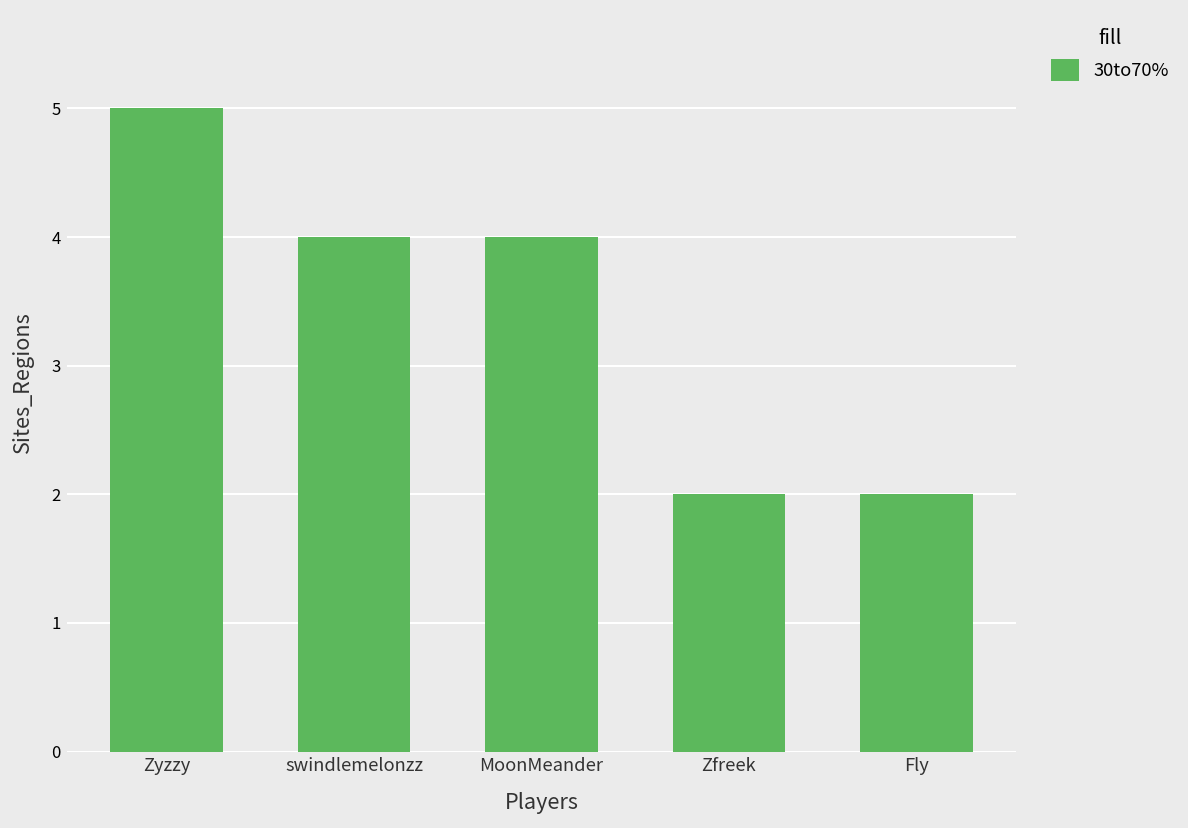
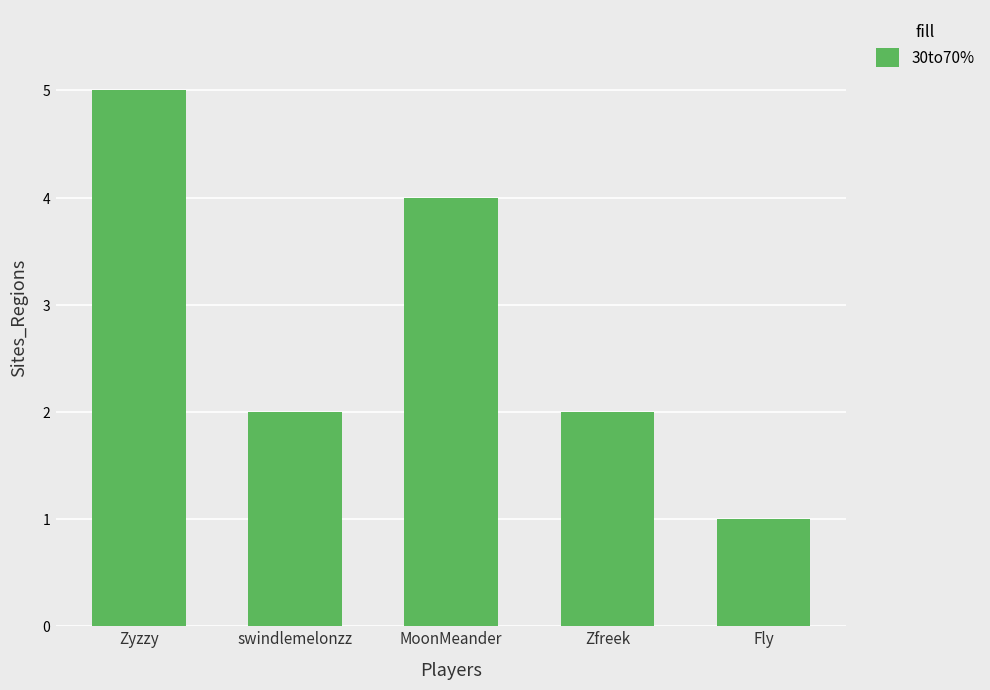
swindlemelonzz: 4 -> 2
Fly: 2 -> 1
